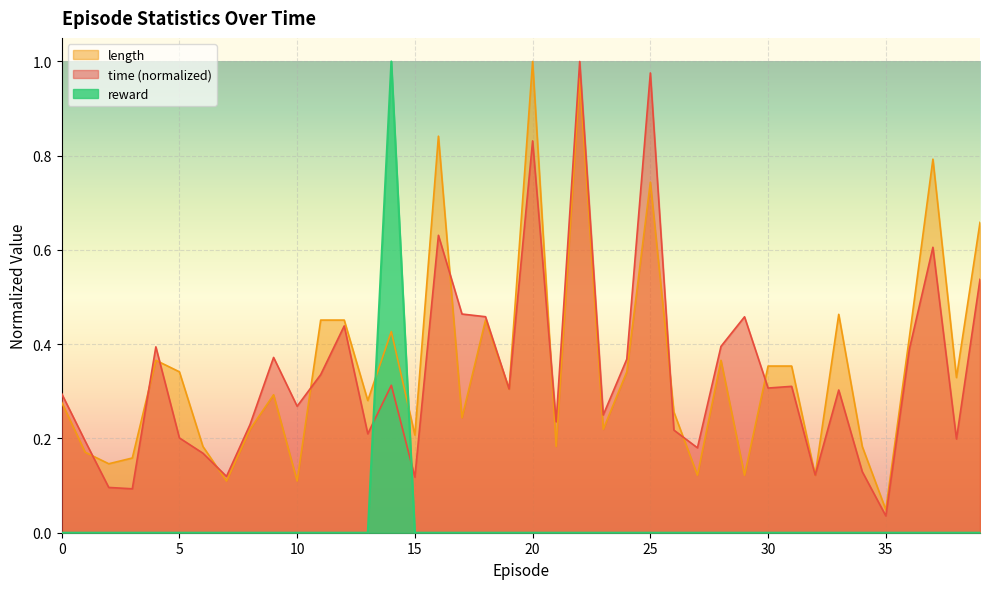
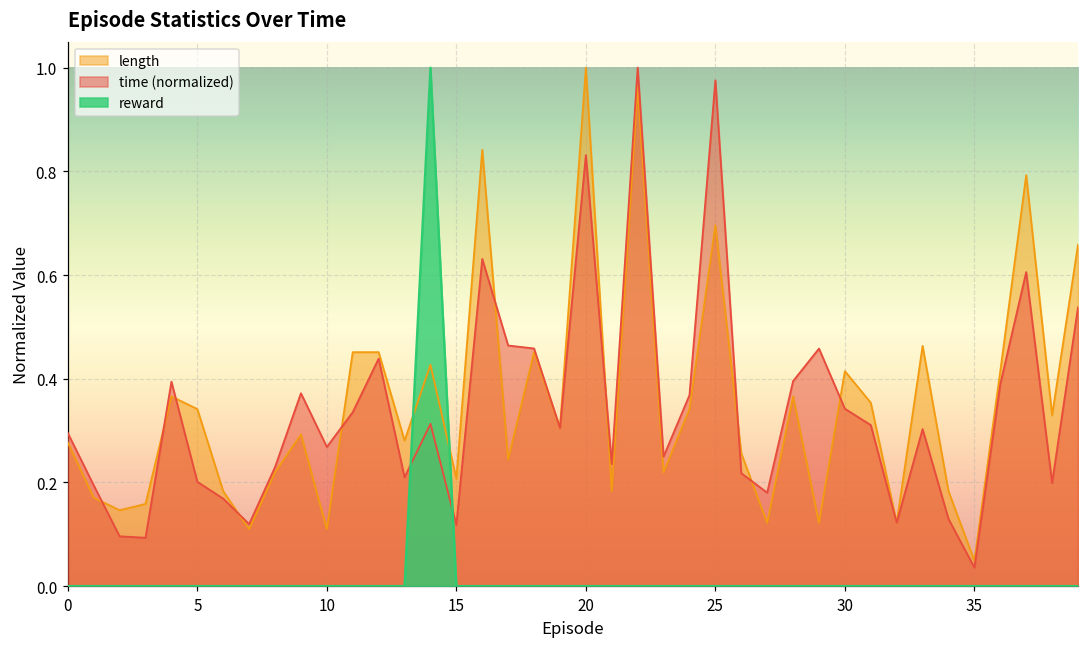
length, 25: 0.74 -> 0.70
length, 30: 0.35 -> 0.41
time (normalized), 30: 0.31 -> 0.34
